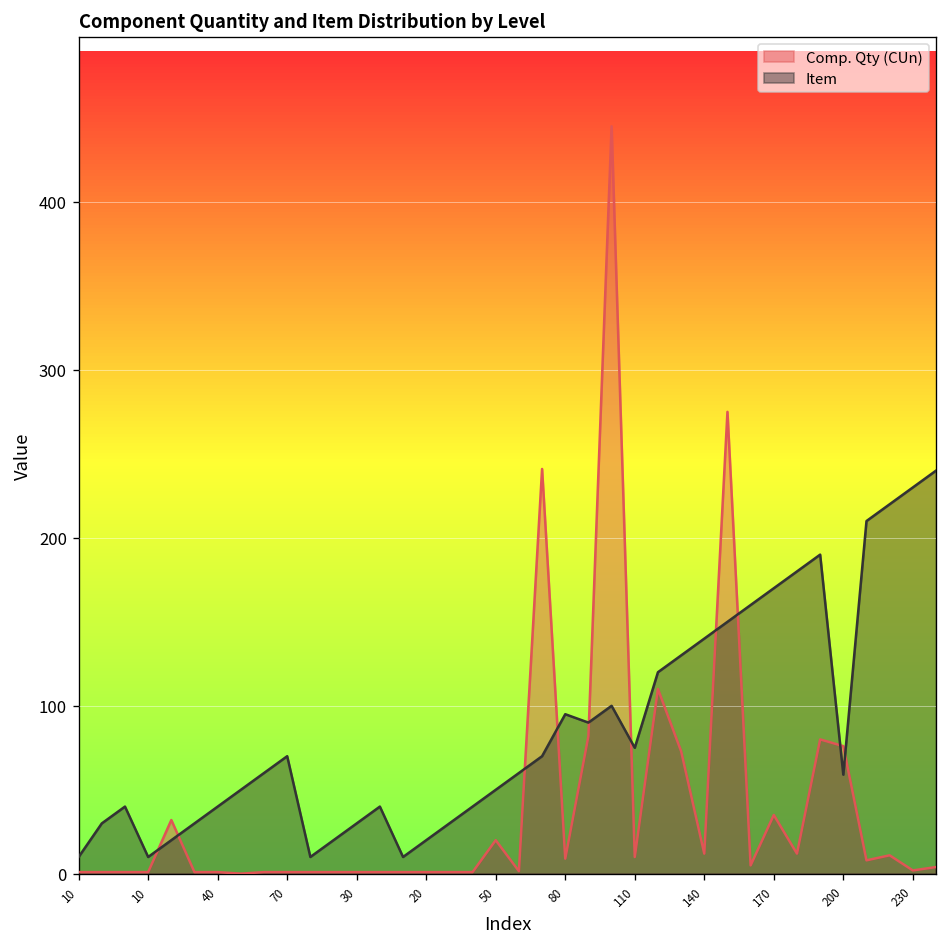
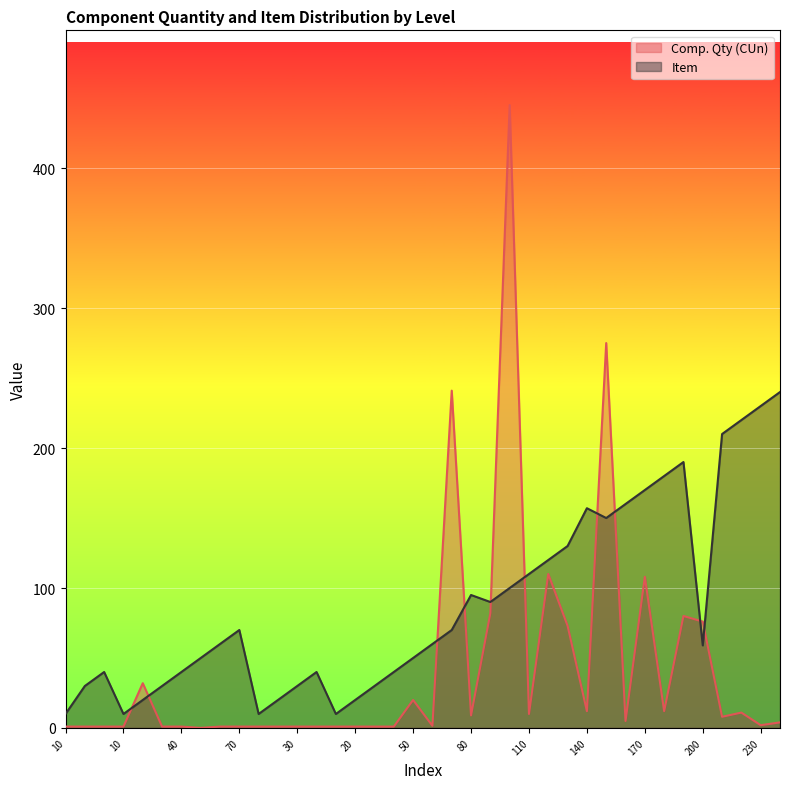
Item, 110: 75 -> 110
Item, 140: 140 -> 157
Comp. Qty (CUn), 170: 35 -> 108
